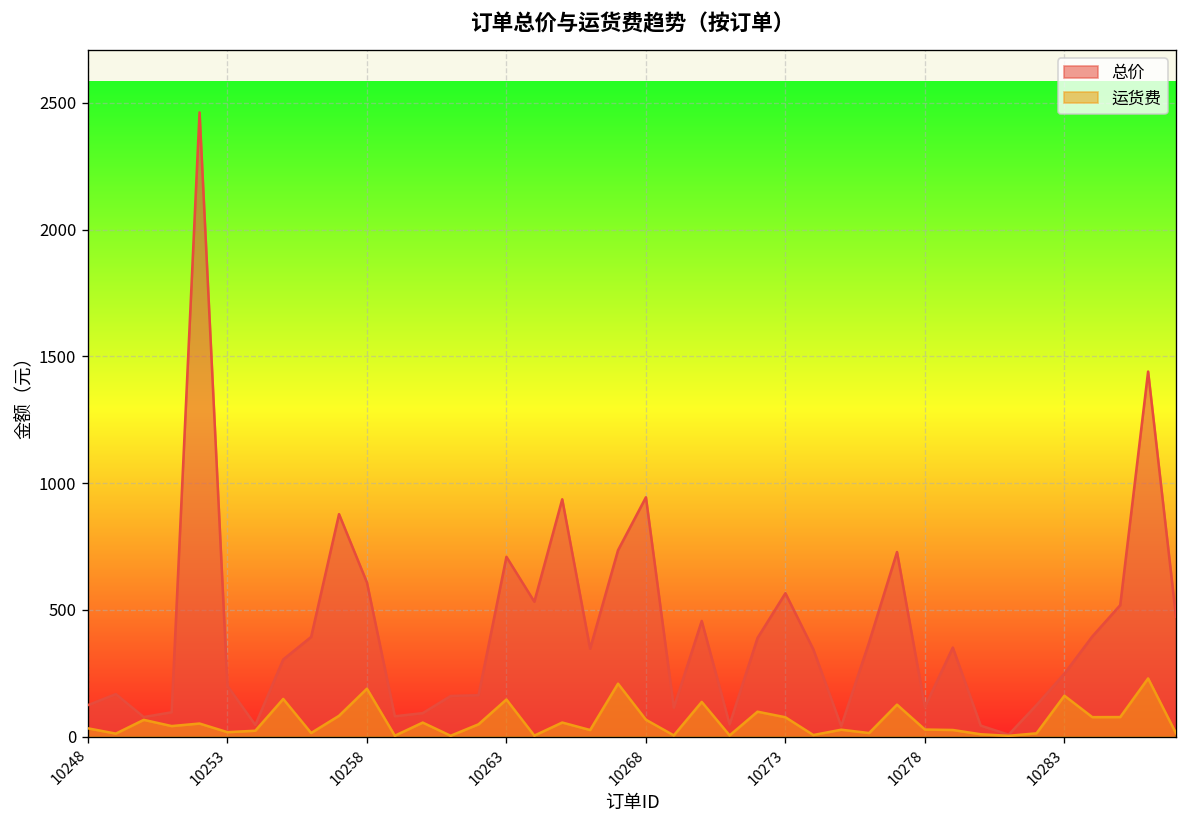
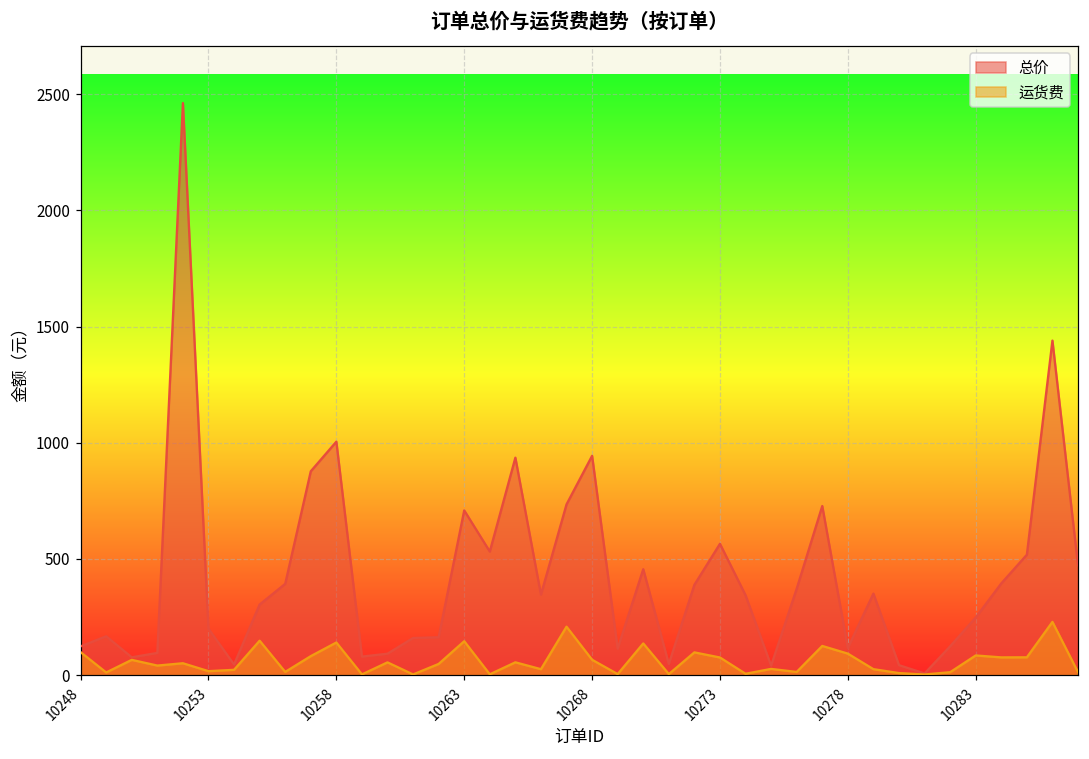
运货费, 10248: 30 -> 100
总价, 10258: 610 -> 1010
运货费, 10258: 190 -> 140
运货费, 10278: 30 -> 90
运货费, 10283: 160 -> 80
